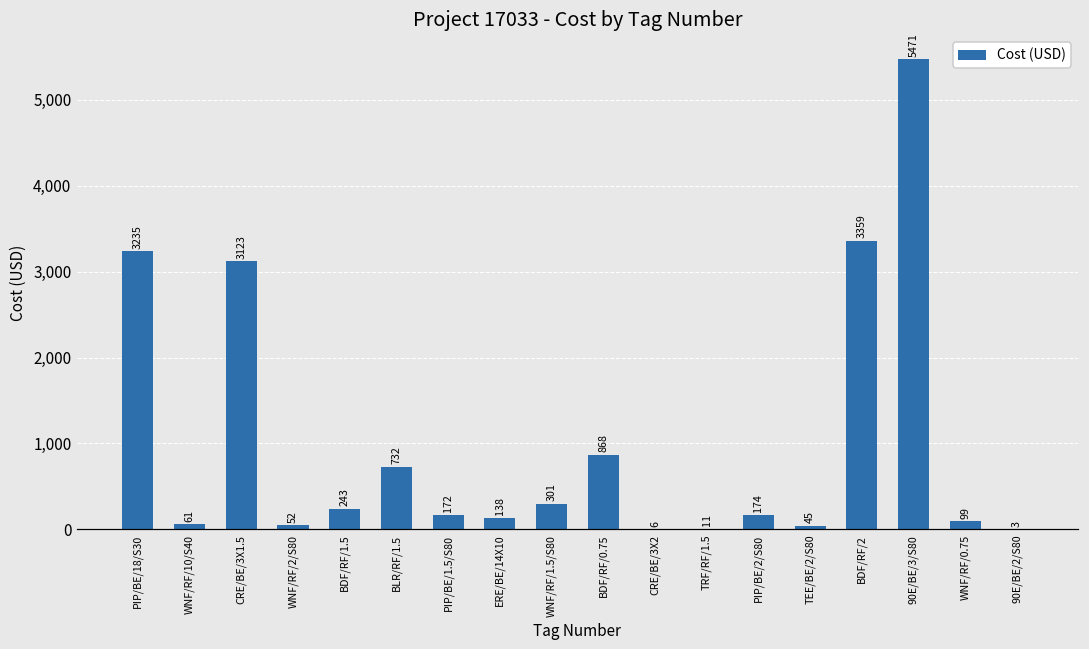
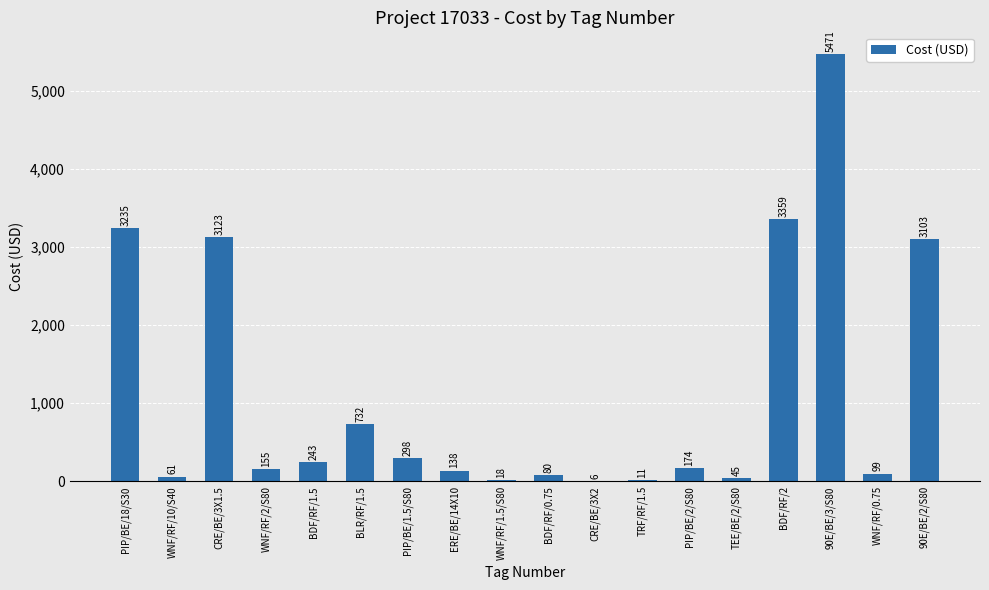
WNF/RF/2/S80: 52 -> 155
PIP/BE/1.5/S80: 172 -> 298
WNF/RF/1.5/S80: 301 -> 18
BDF/RF/0.75: 868 -> 80
90E/BE/2/S80: 3 -> 3103
